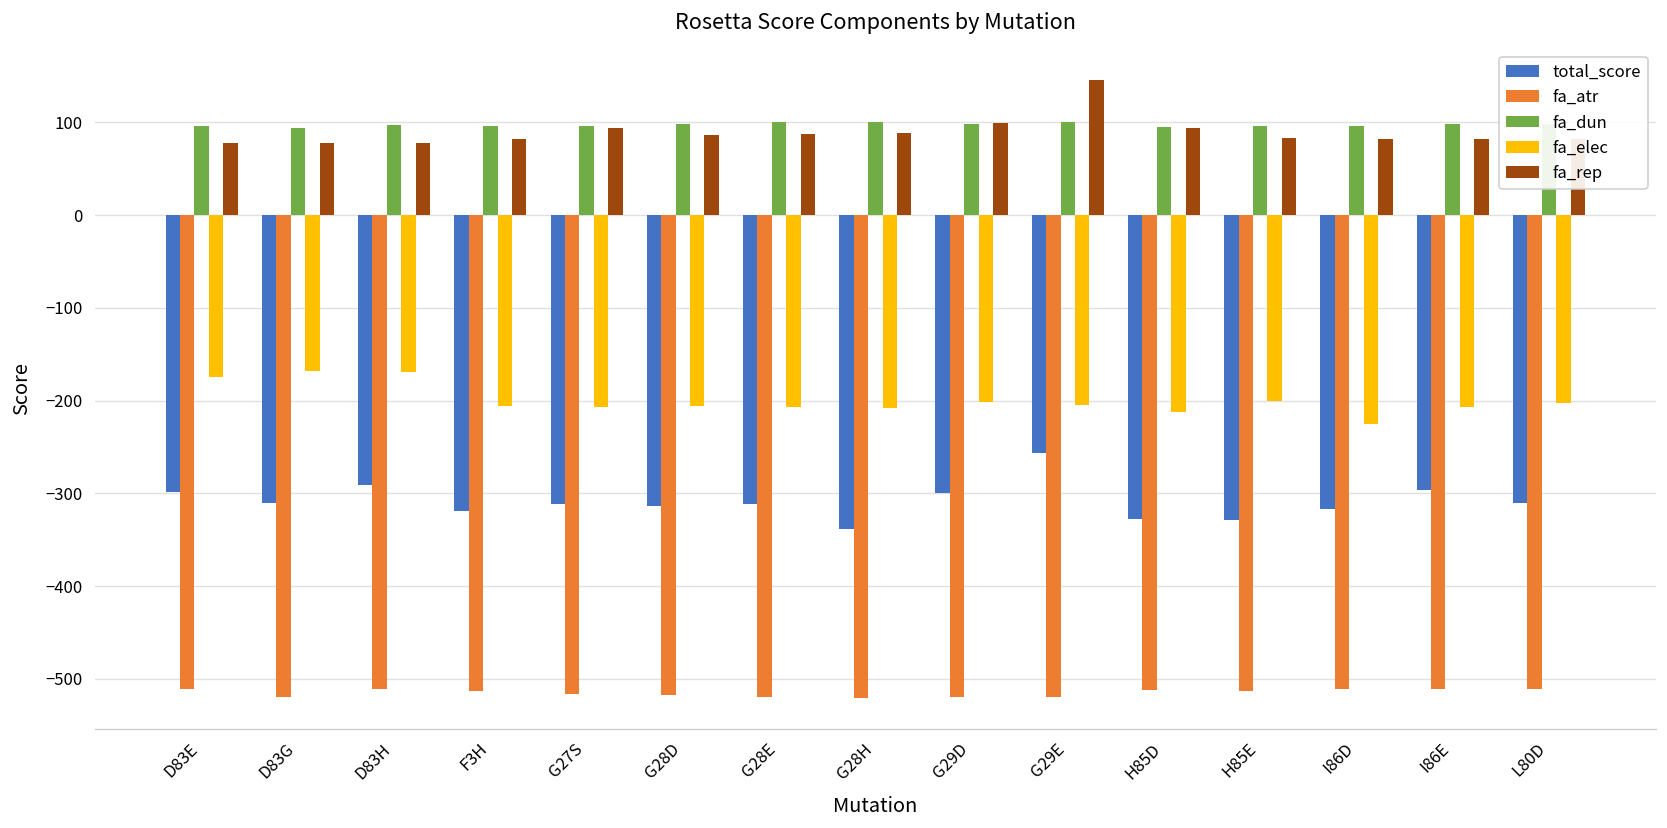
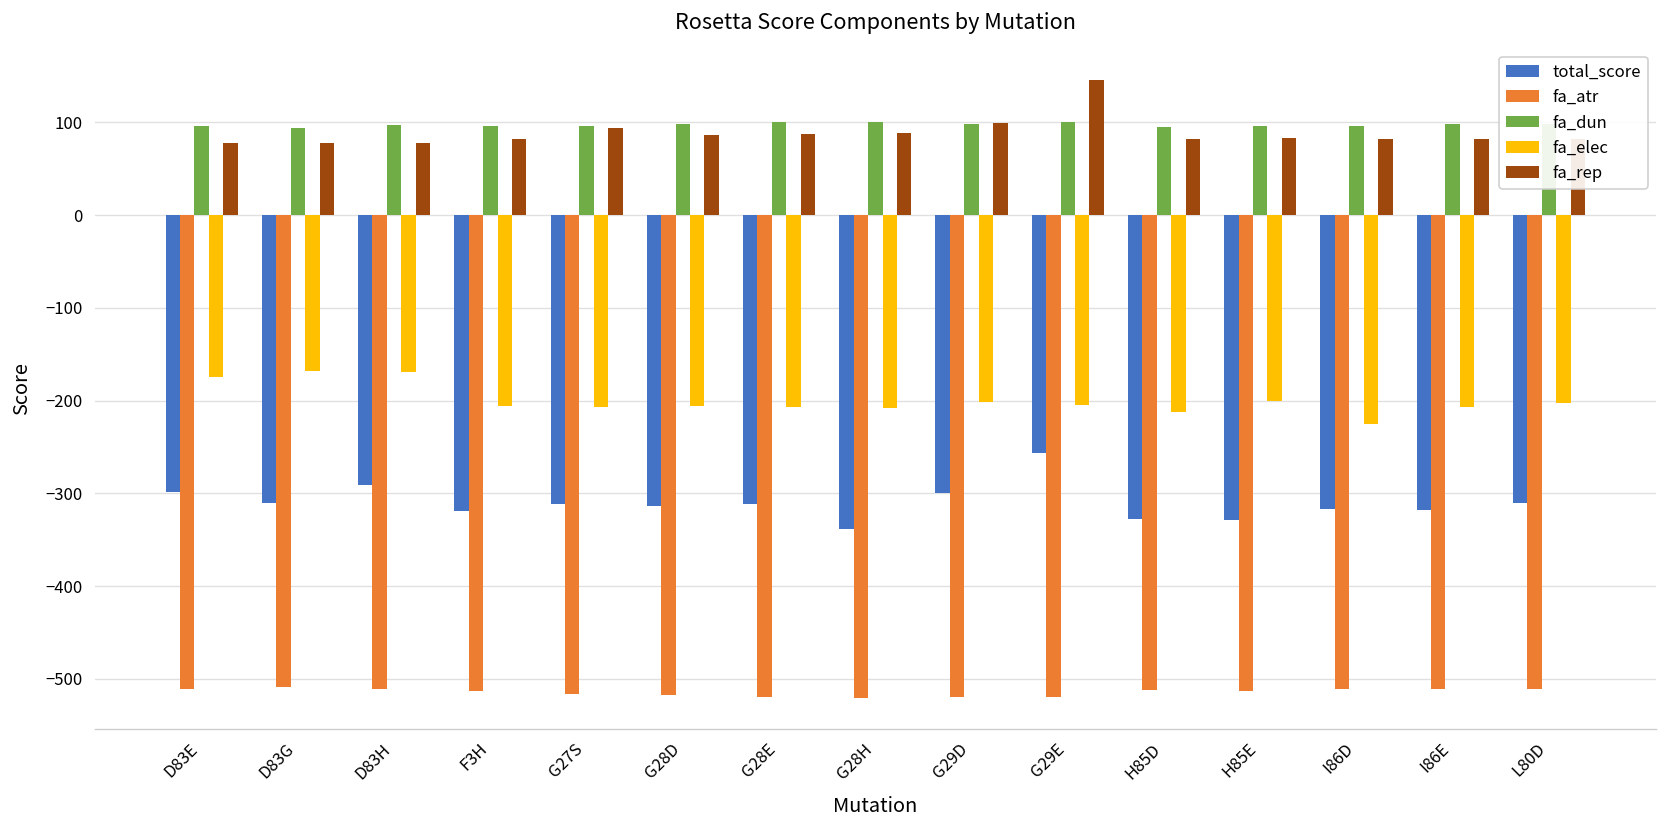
fa_atr, D83G: -520 -> -510
fa_rep, H85D: 90 -> 80
total_score, I86E: -300 -> -320
